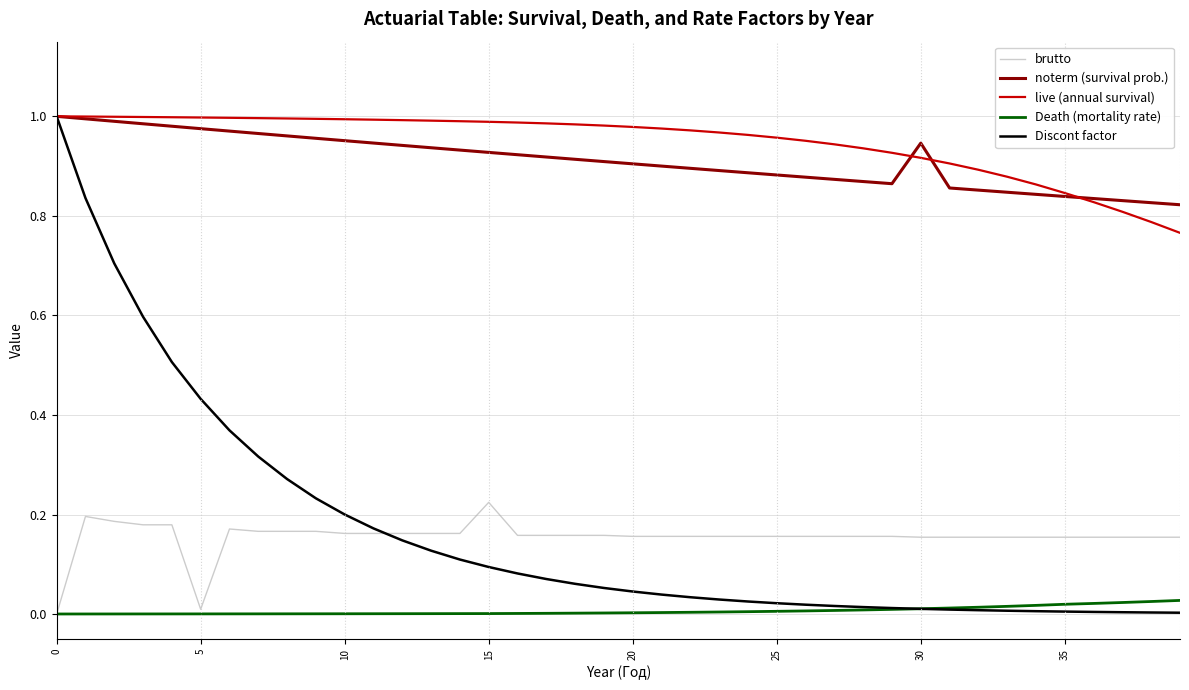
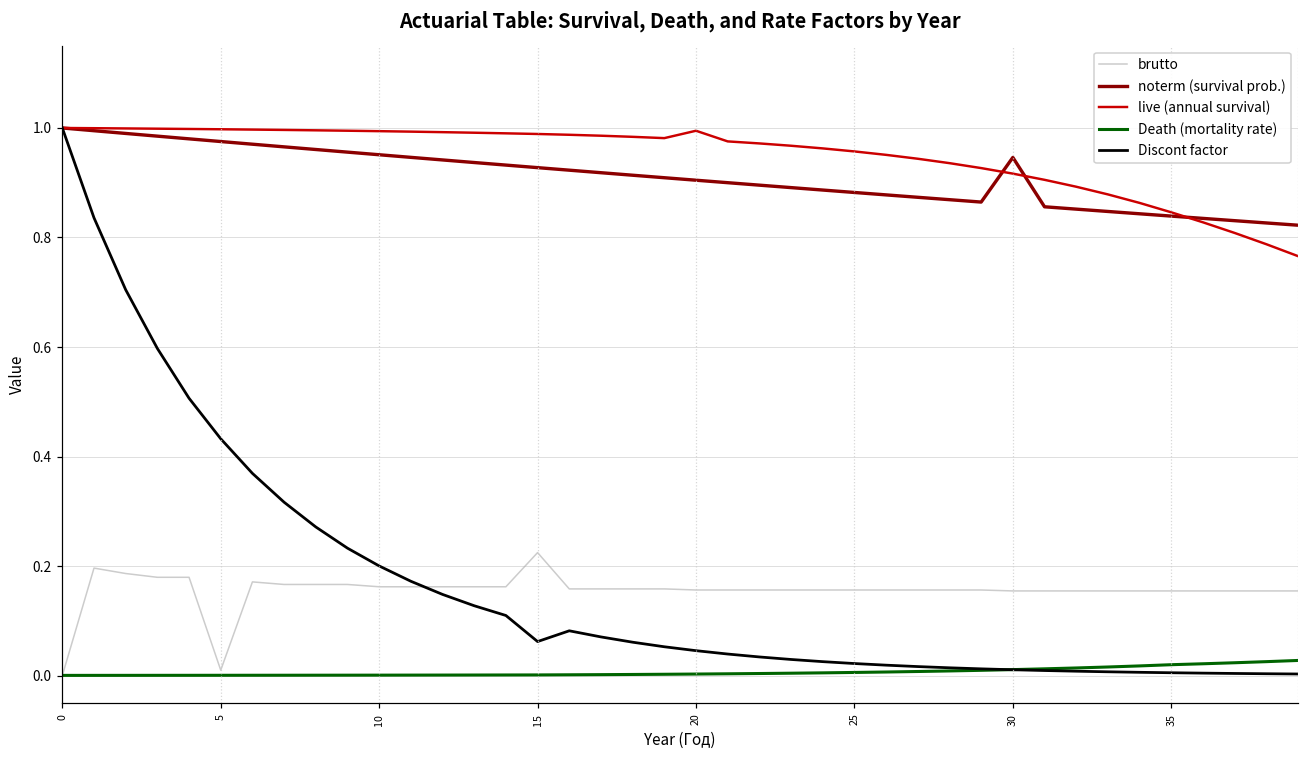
Discont factor, 15: 0.09 -> 0.06
live (annual survival), 20: 0.98 -> 0.99
